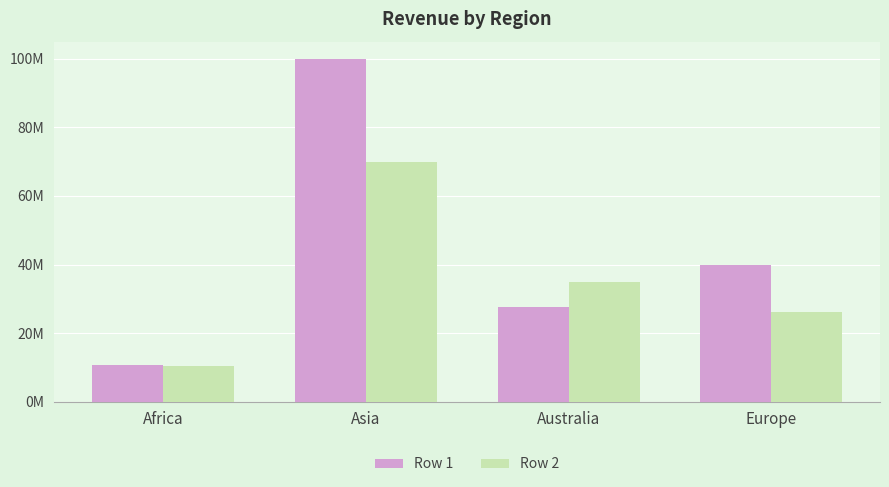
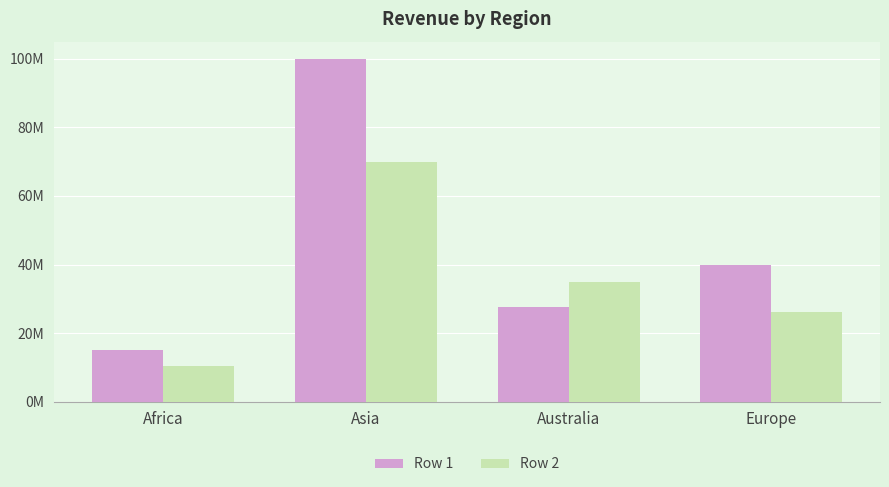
Row 1, Africa: 11000000 -> 15000000
